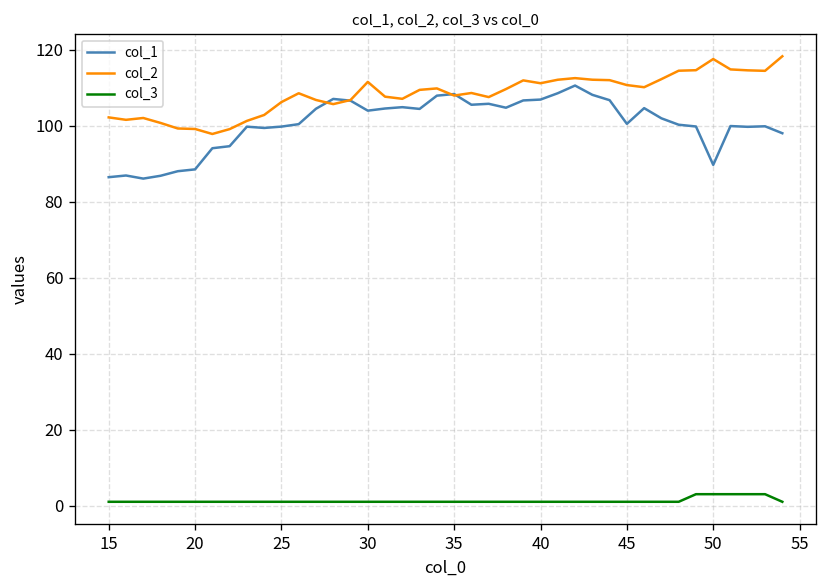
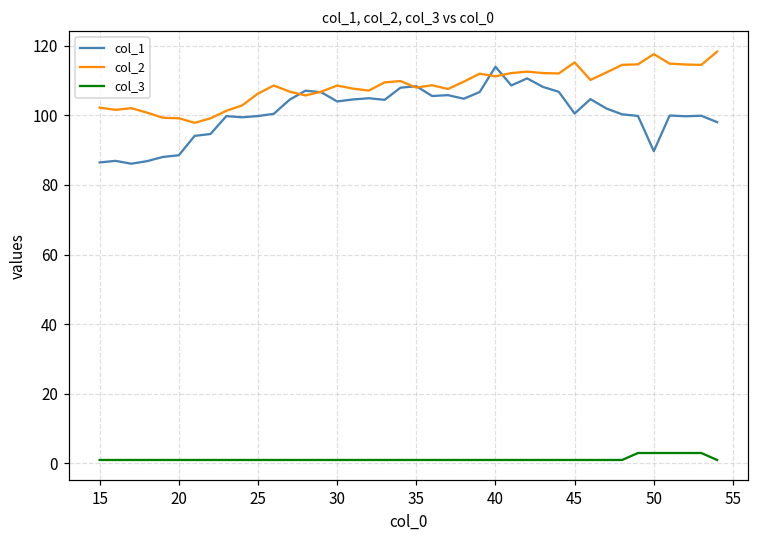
col_2, 30: 112 -> 109
col_1, 40: 107 -> 114
col_2, 45: 111 -> 115
